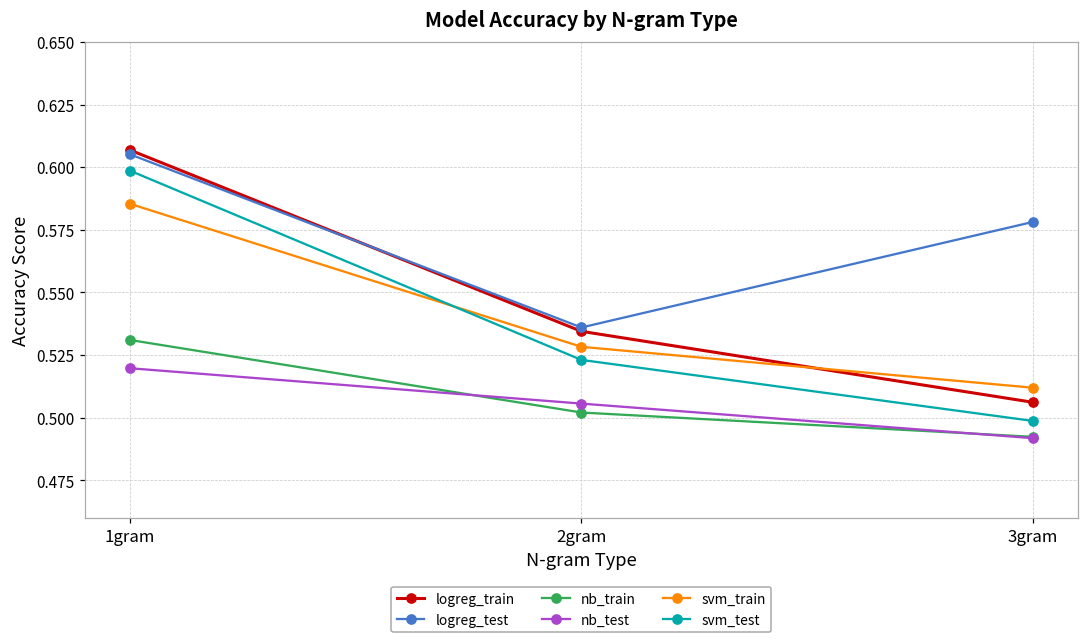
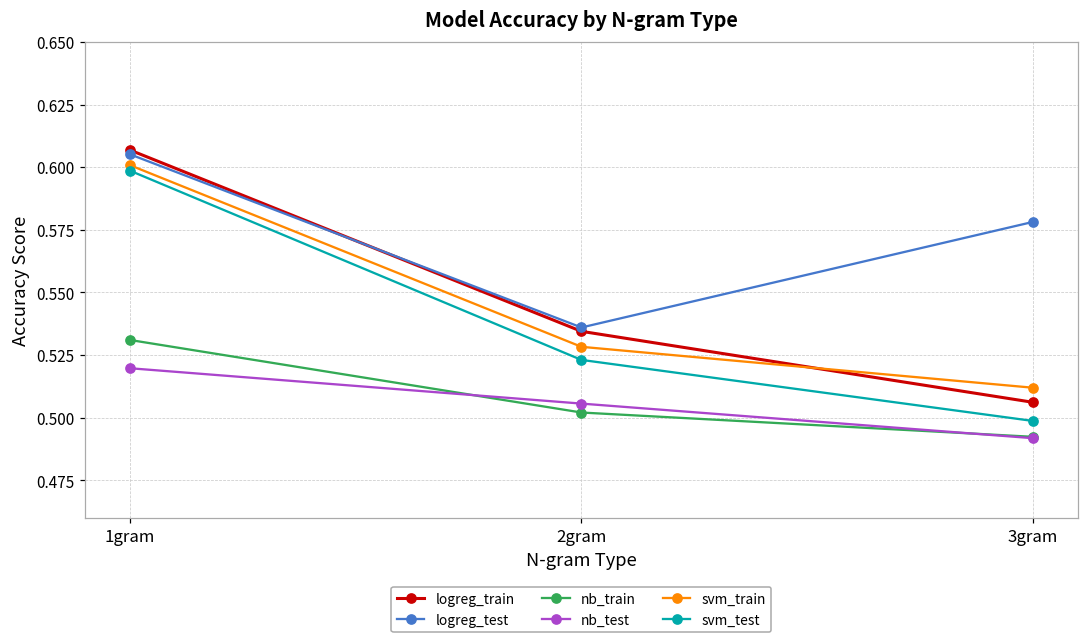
svm_train, 1gram: 0.585 -> 0.601
